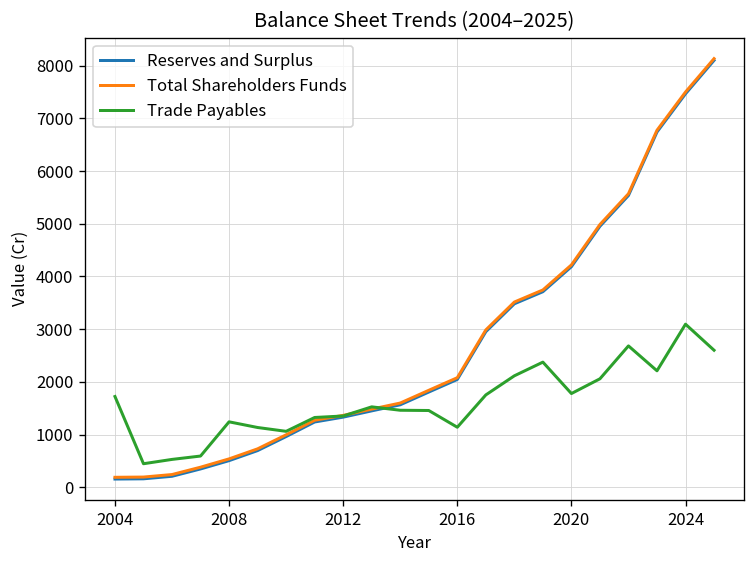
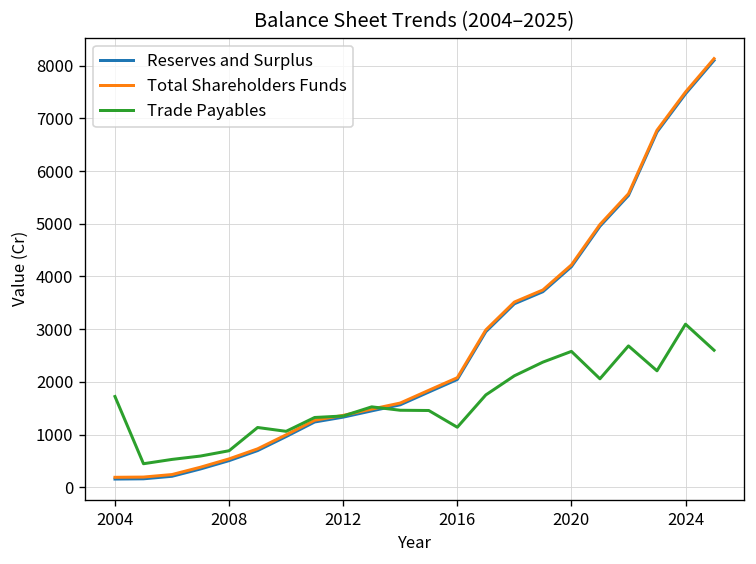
Trade Payables, 2008: 1200 -> 700
Trade Payables, 2020: 1800 -> 2600
